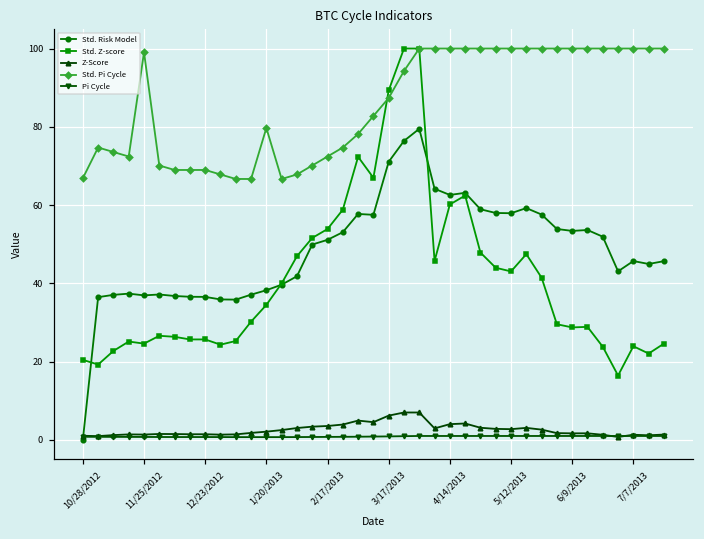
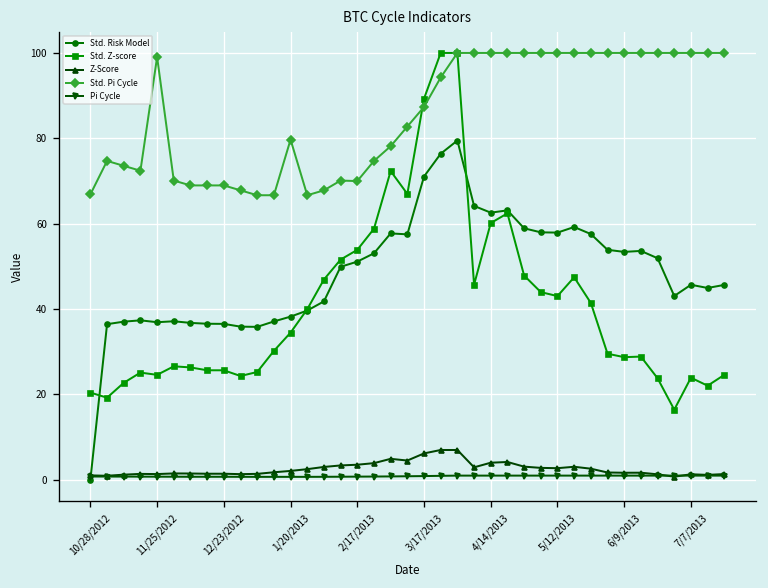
Std. Pi Cycle, 2/17/2013: 72 -> 70
